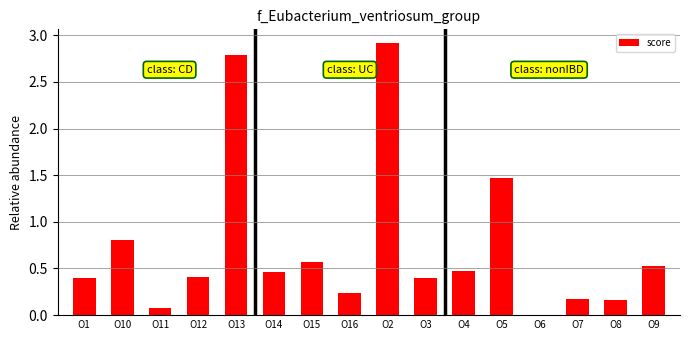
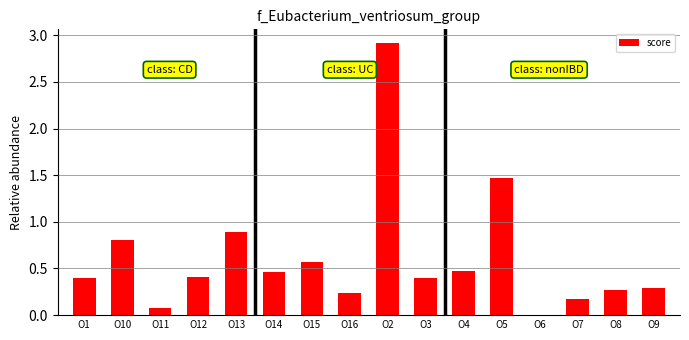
O13: 2.8 -> 0.9
O8: 0.2 -> 0.3
O9: 0.5 -> 0.3
